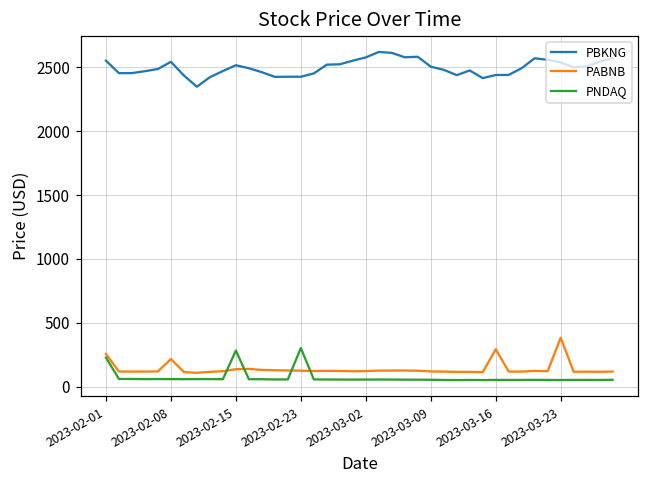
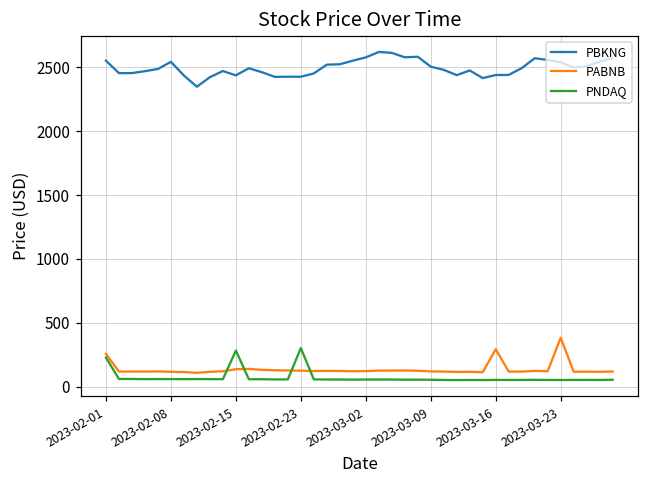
PABNB, 2023-02-08: 220 -> 120
PBKNG, 2023-02-15: 2520 -> 2440
